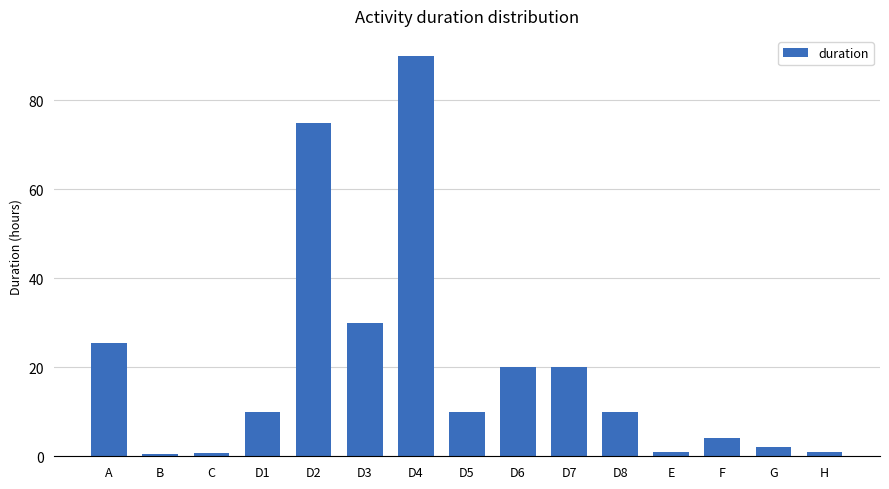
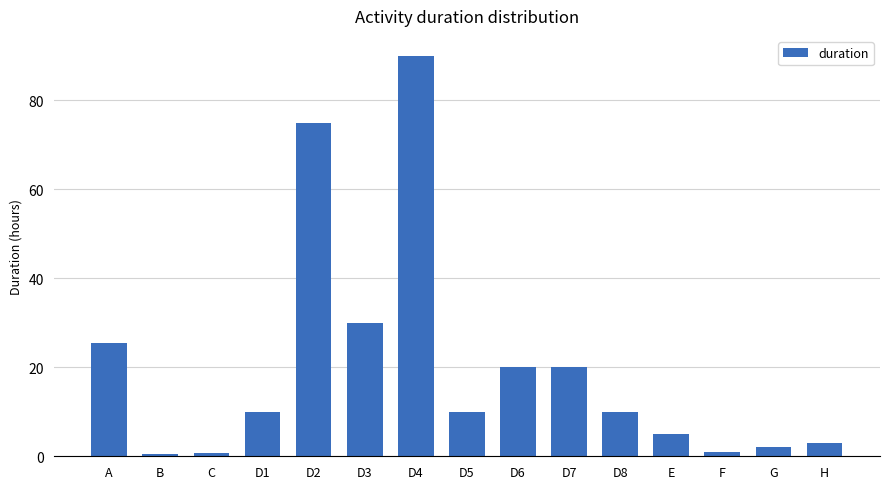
E: 1 -> 5
F: 4 -> 1
H: 1 -> 3
